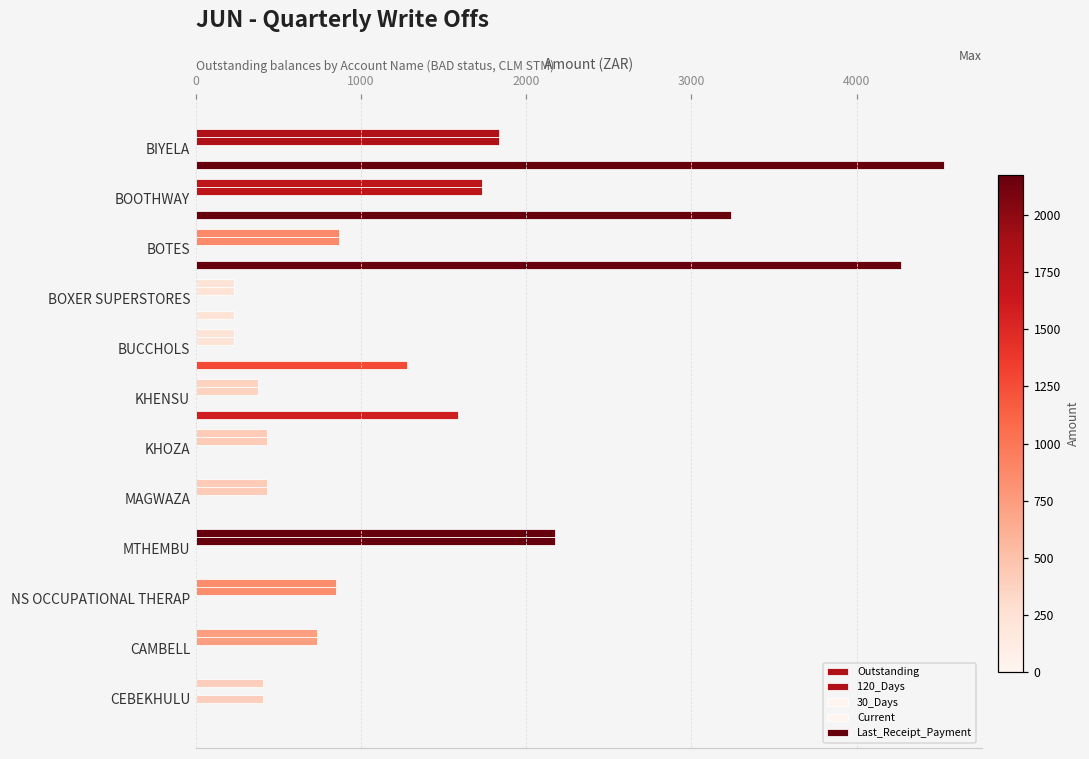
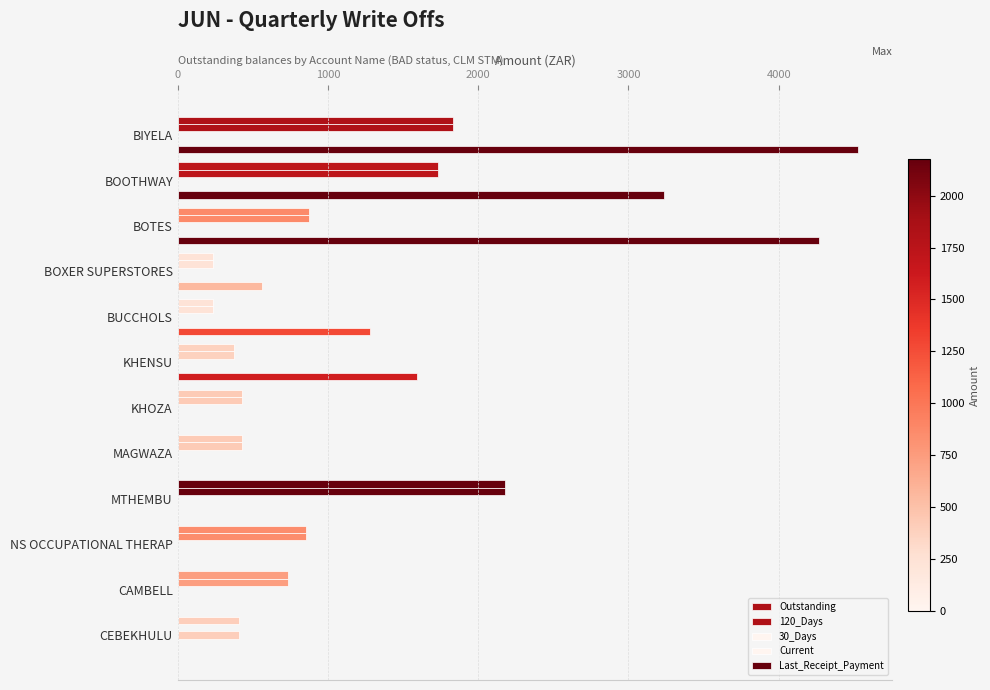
Last_Receipt_Payment, BOXER SUPERSTORES: 230 -> 560
